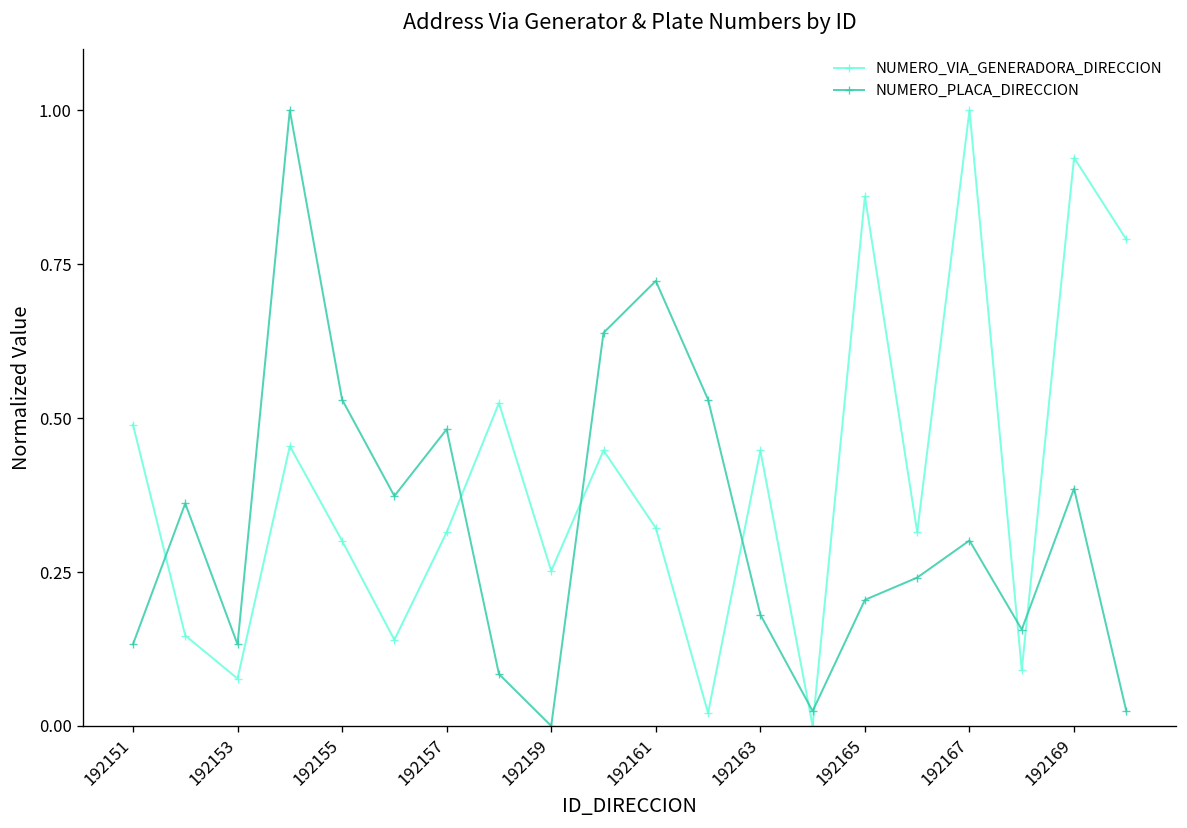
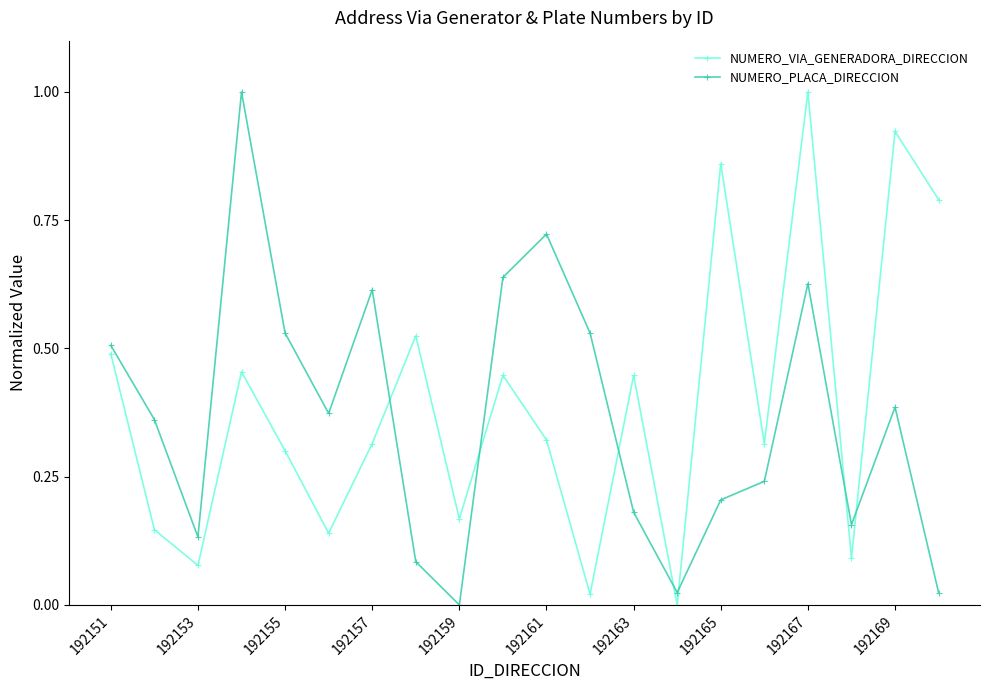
NUMERO_PLACA_DIRECCION, 192151: 0.13 -> 0.51
NUMERO_PLACA_DIRECCION, 192157: 0.48 -> 0.61
NUMERO_VIA_GENERADORA_DIRECCION, 192159: 0.25 -> 0.17
NUMERO_PLACA_DIRECCION, 192167: 0.30 -> 0.63
